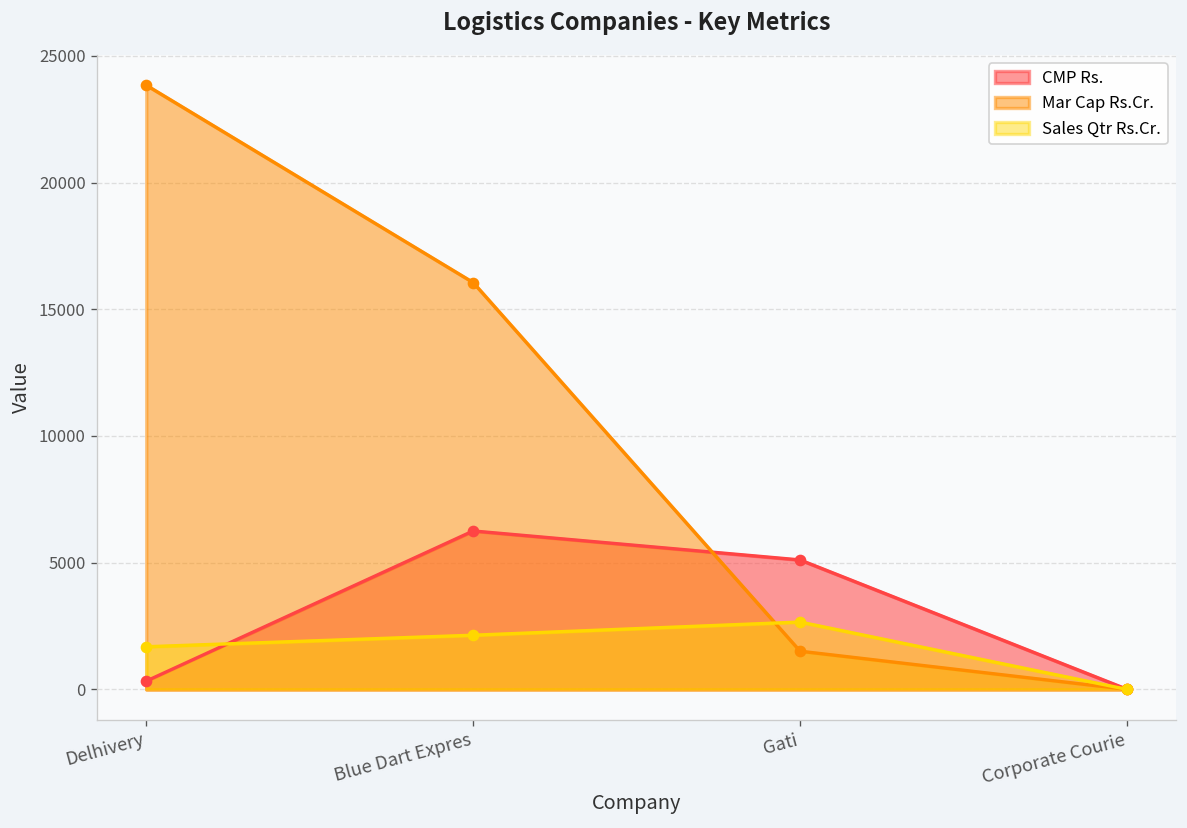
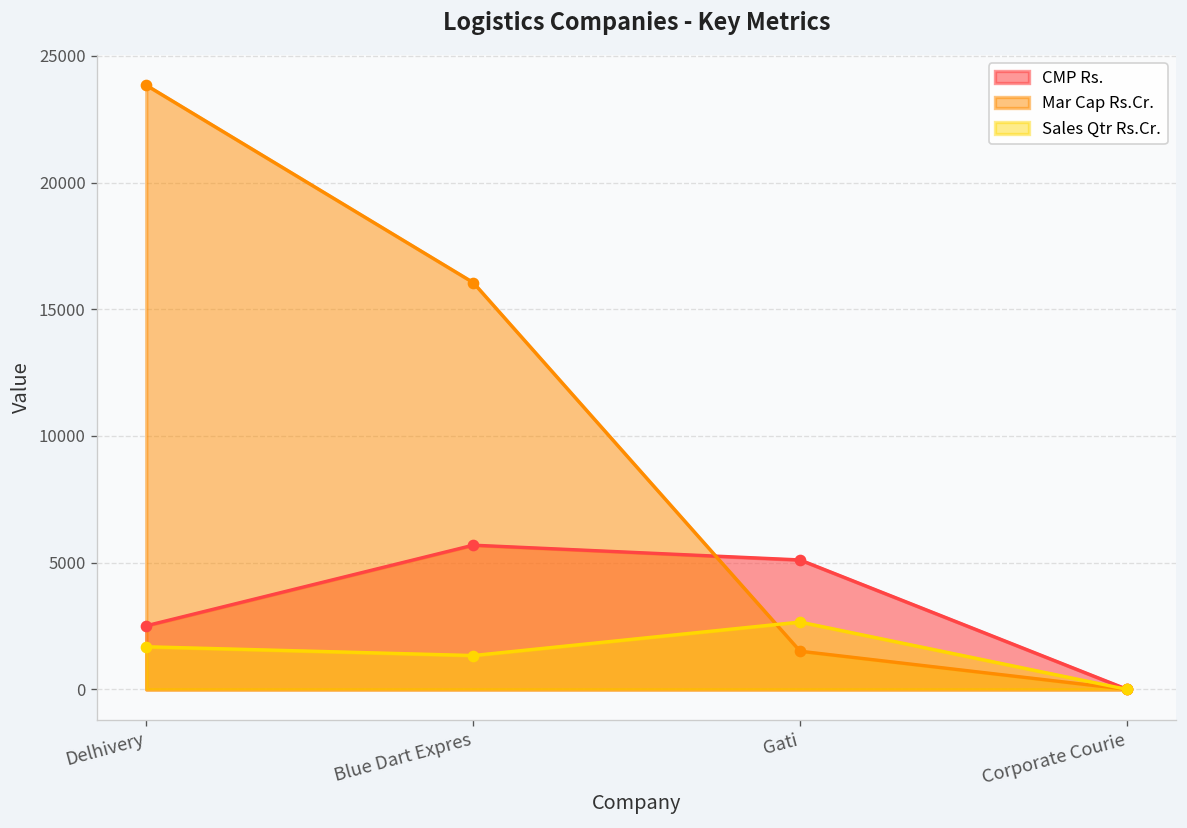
CMP Rs., Delhivery: 300 -> 2500
CMP Rs., Blue Dart Expres: 6300 -> 5700
Sales Qtr Rs.Cr., Blue Dart Expres: 2100 -> 1300
